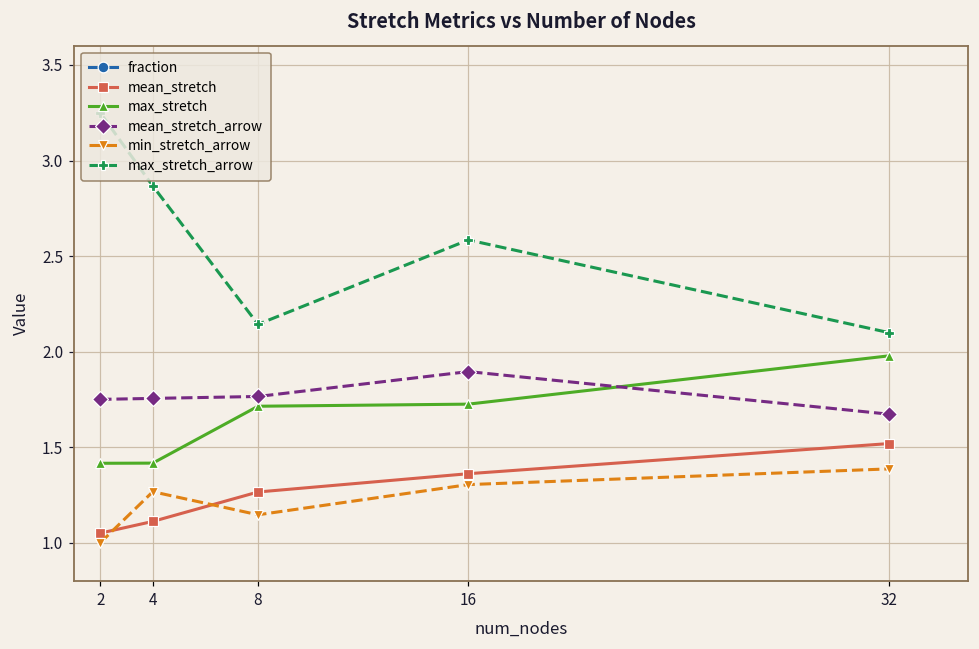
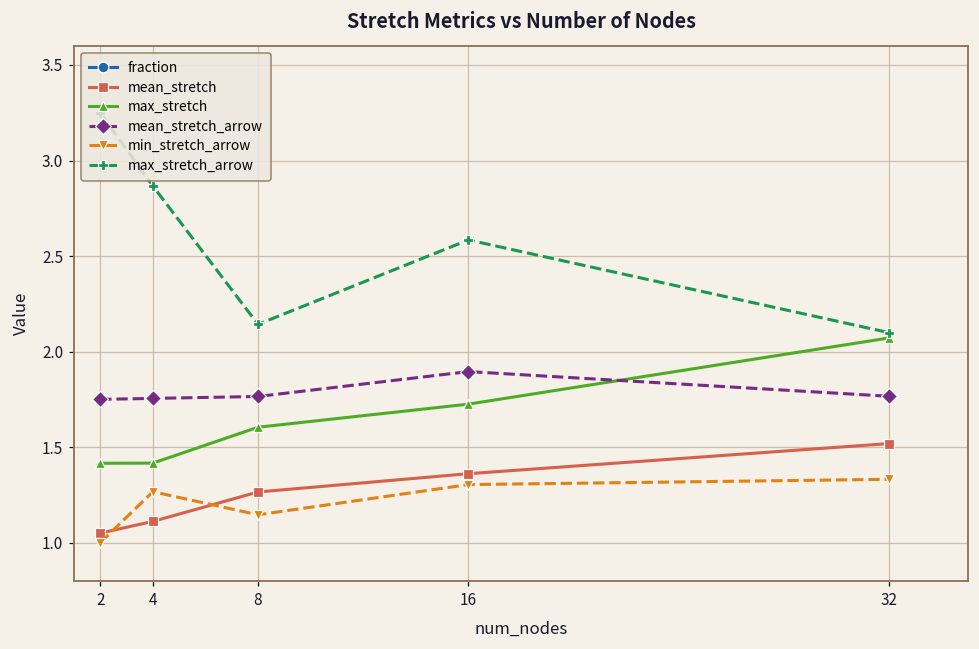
max_stretch, 8: 1.71 -> 1.60
max_stretch, 32: 1.98 -> 2.07
mean_stretch_arrow, 32: 1.67 -> 1.77
min_stretch_arrow, 32: 1.39 -> 1.33
